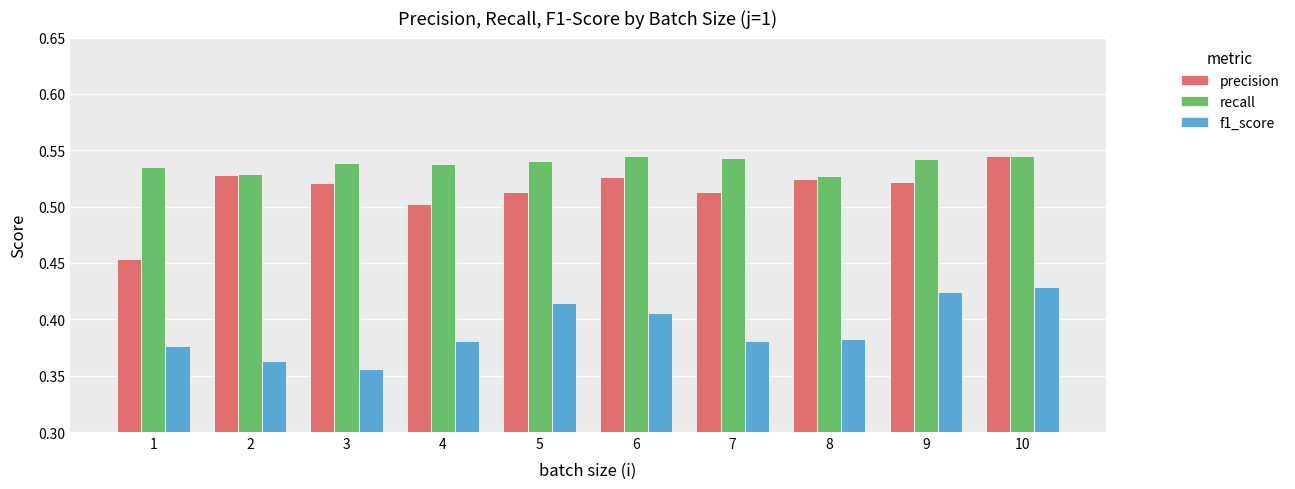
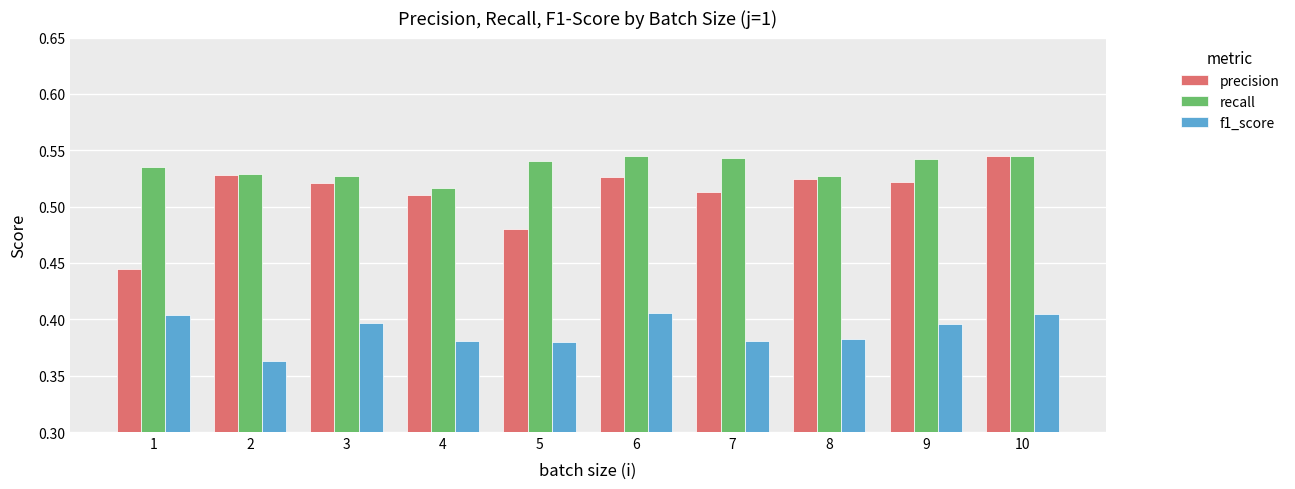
precision, 1: 0.453 -> 0.445
f1_score, 1: 0.376 -> 0.404
recall, 3: 0.538 -> 0.527
f1_score, 3: 0.356 -> 0.397
precision, 4: 0.502 -> 0.510
recall, 4: 0.538 -> 0.516
precision, 5: 0.513 -> 0.480
f1_score, 5: 0.414 -> 0.380
f1_score, 9: 0.424 -> 0.396
f1_score, 10: 0.429 -> 0.404
